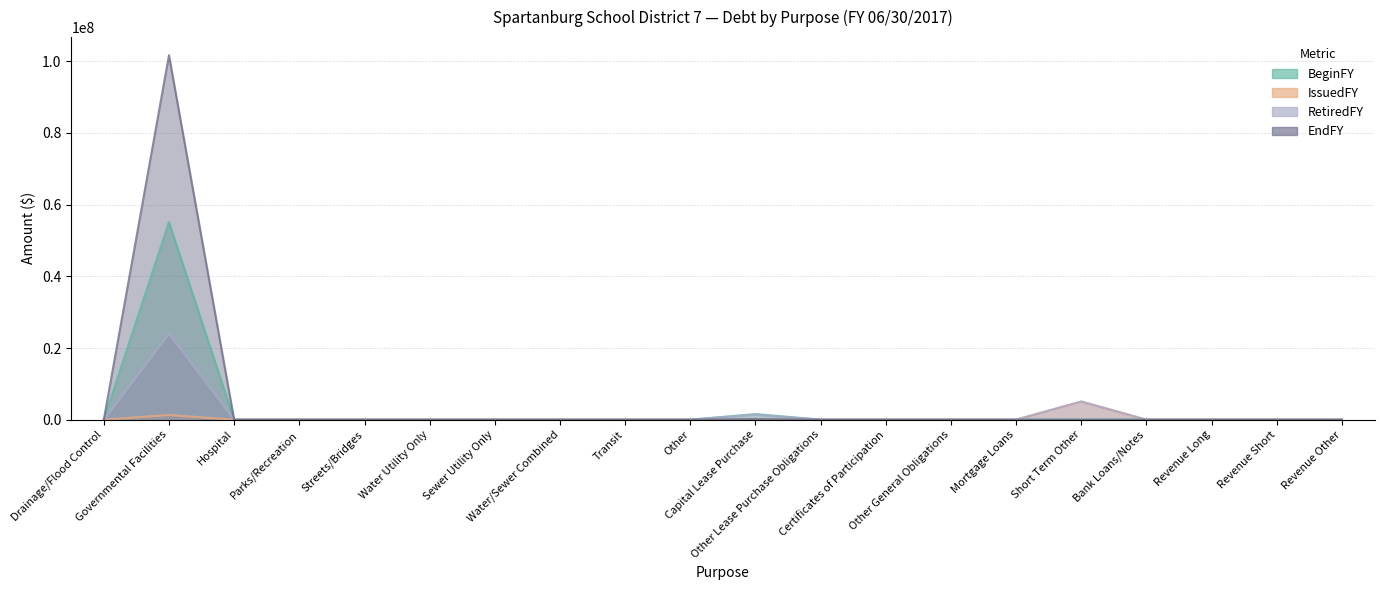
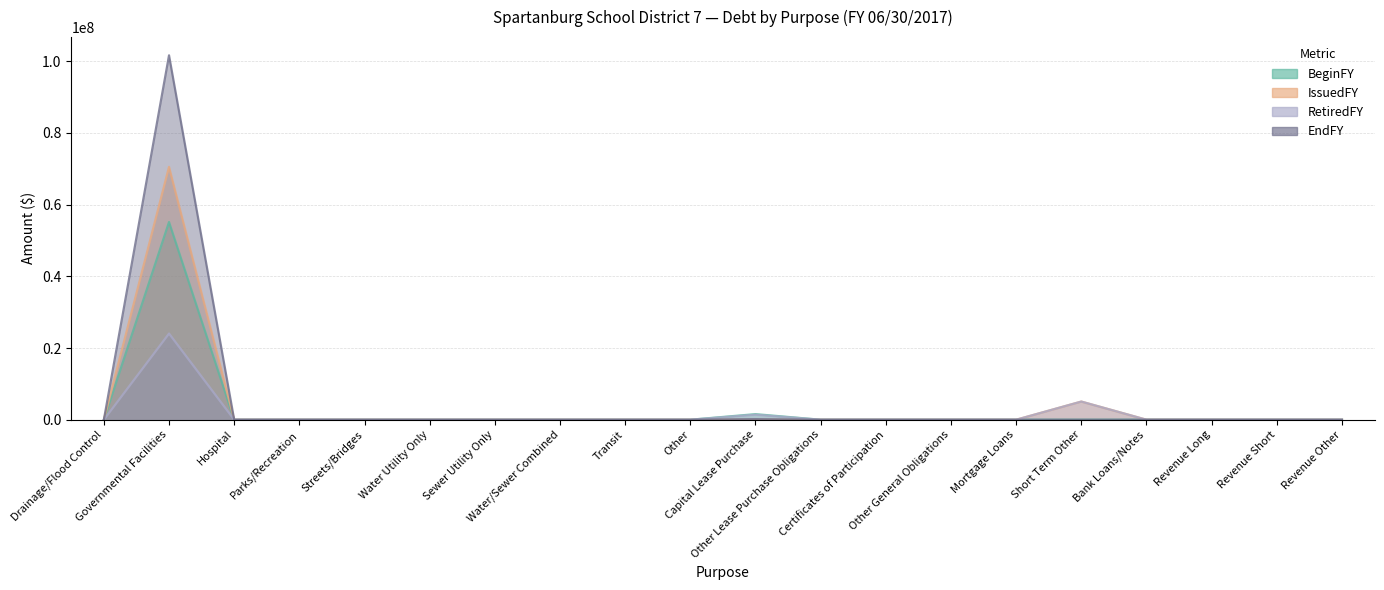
IssuedFY, Governmental Facilities: 1000000 -> 71000000
